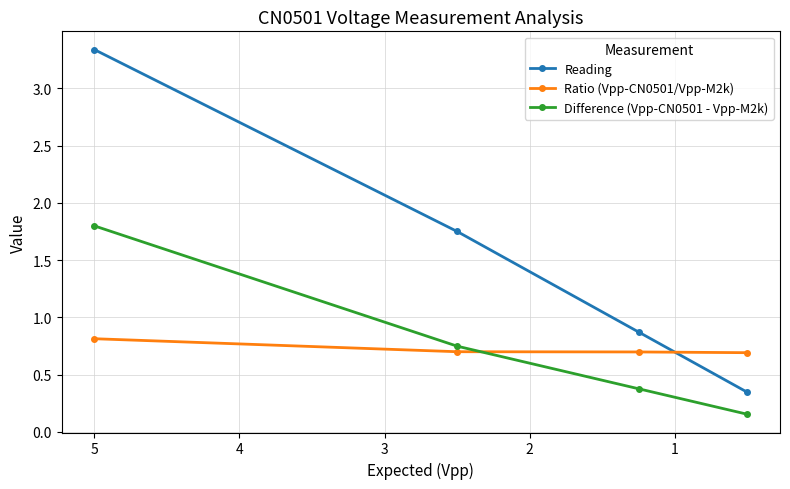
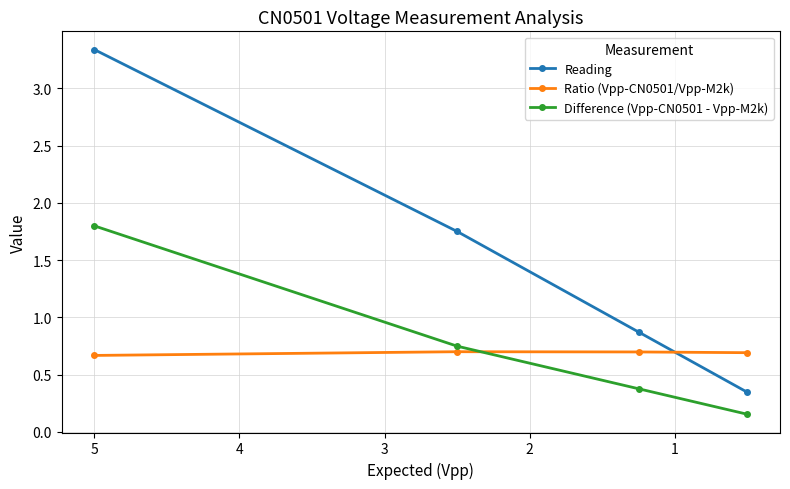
Ratio (Vpp-CN0501/Vpp-M2k), 5: 0.81 -> 0.67
